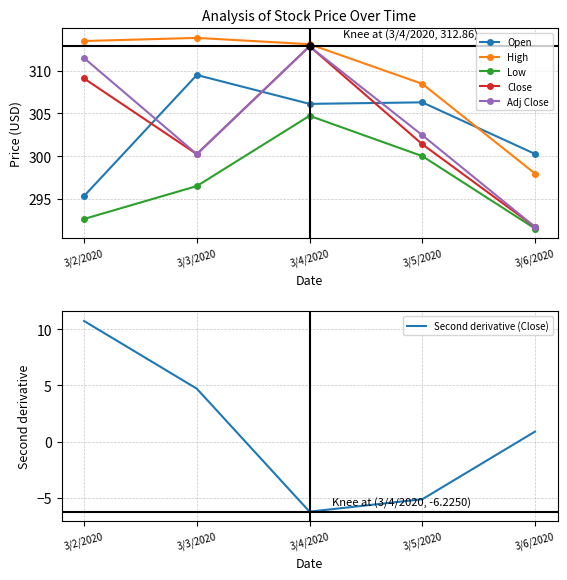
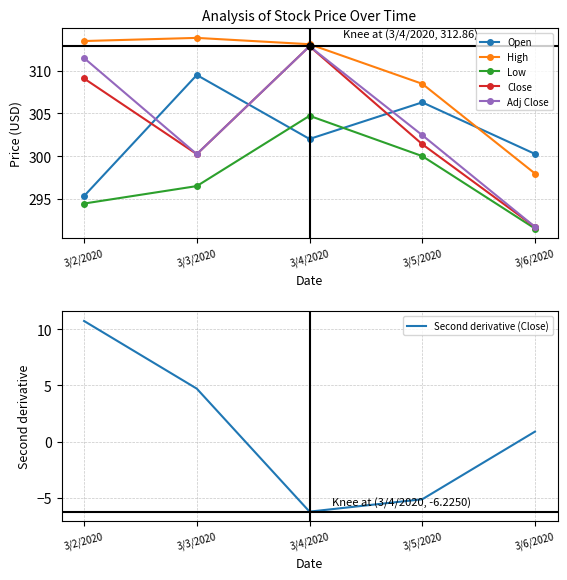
Analysis of Stock Price Over Time, Low, 3/2/2020: 293 -> 294
Analysis of Stock Price Over Time, Open, 3/4/2020: 306 -> 302
